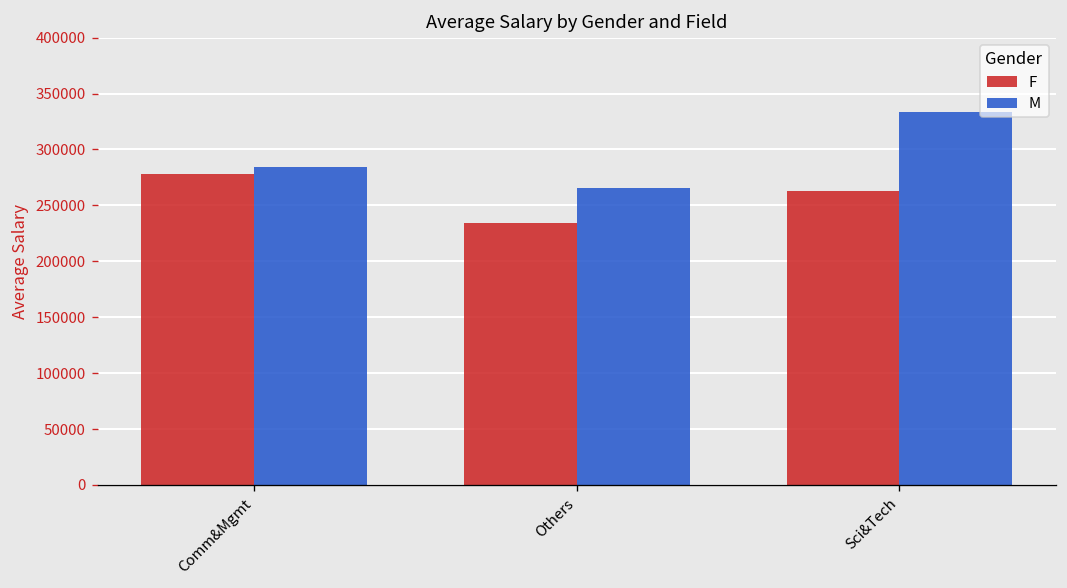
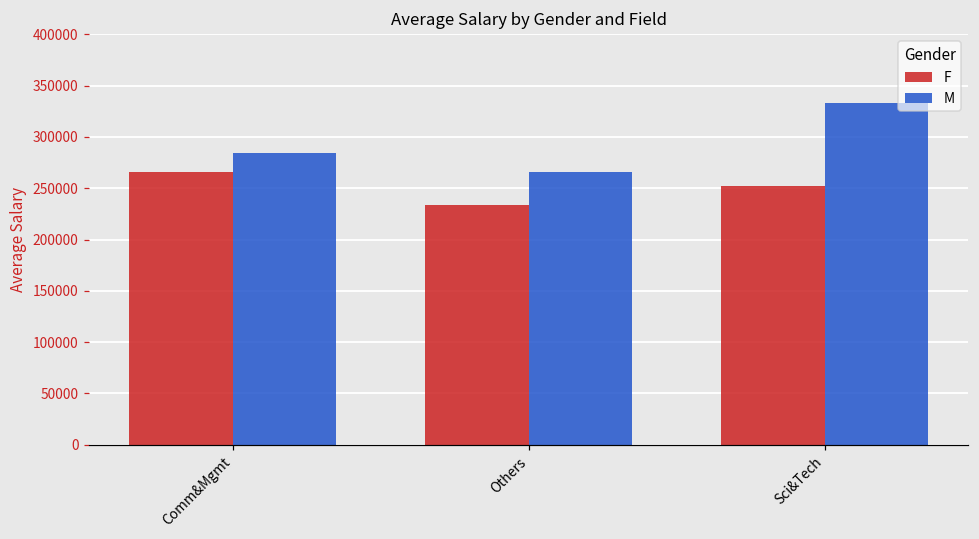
F, Comm&Mgmt: 280000 -> 270000
F, Sci&Tech: 260000 -> 250000
